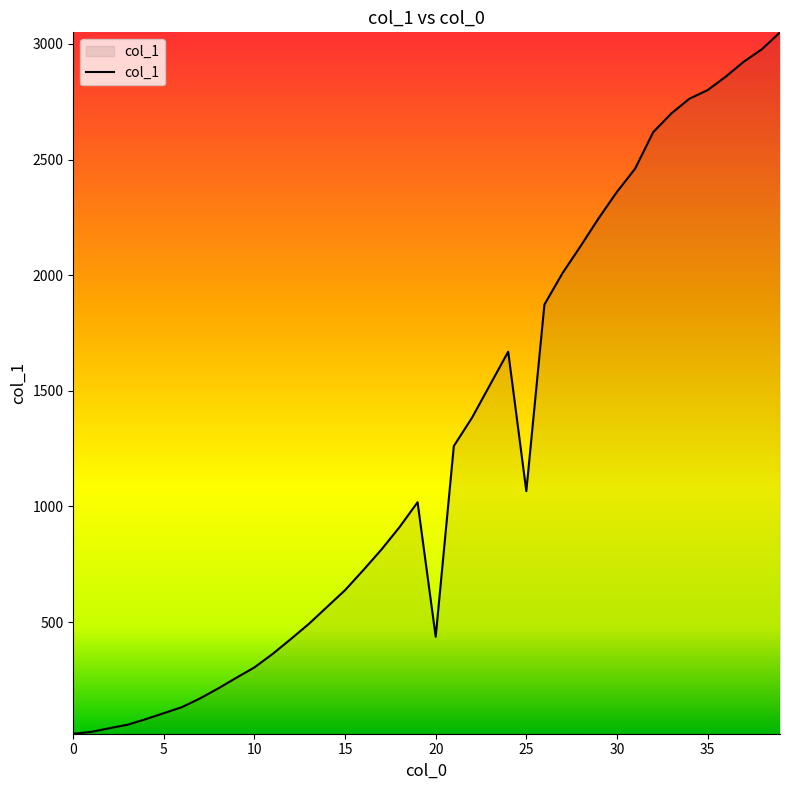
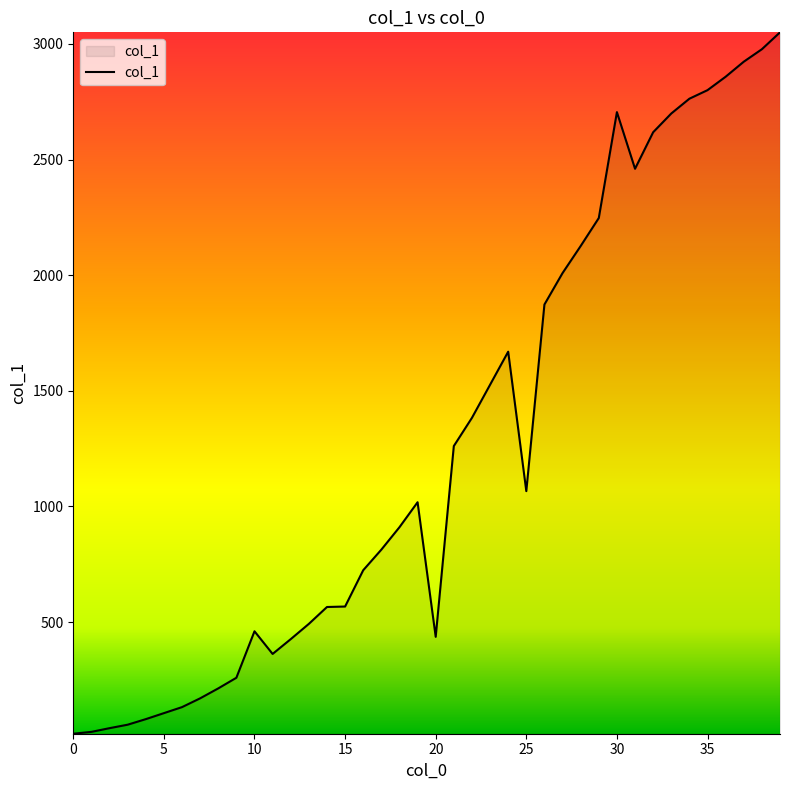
10: 300 -> 460
15: 640 -> 570
30: 2360 -> 2710
